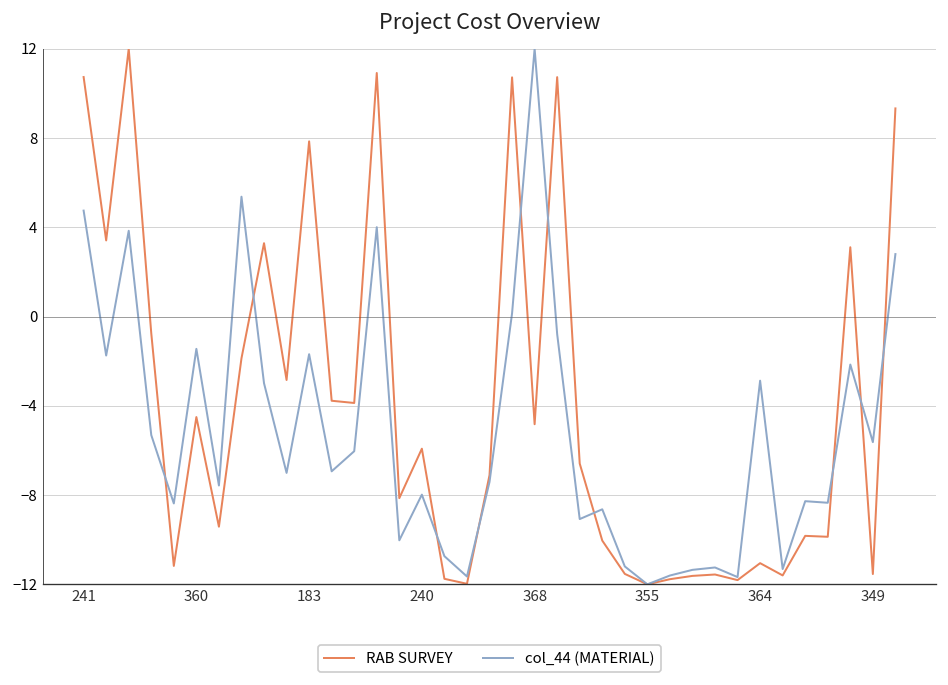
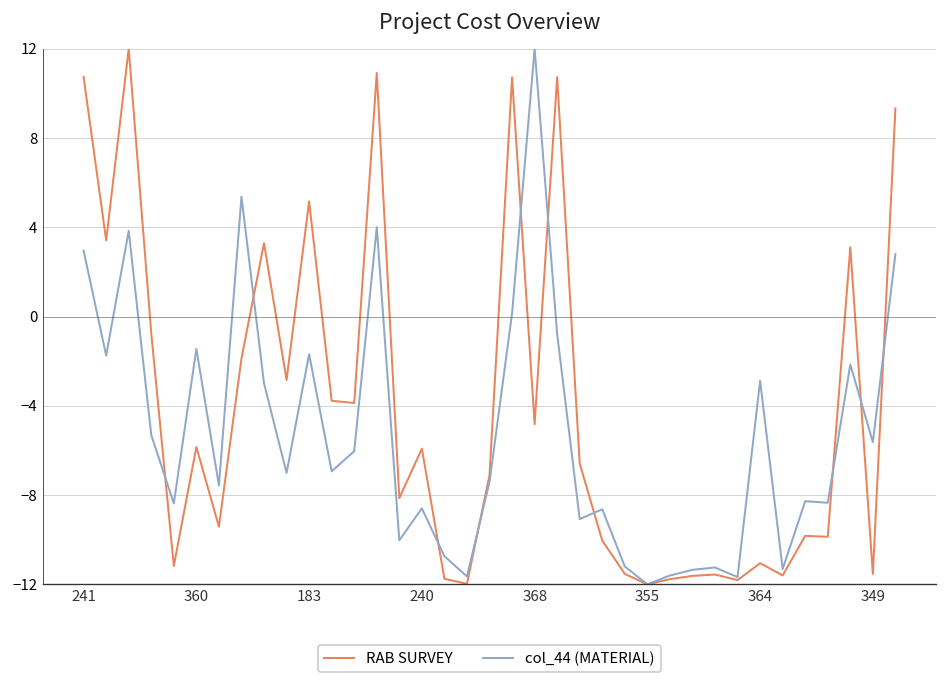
col_44 (MATERIAL), 241: 4.7 -> 2.9
RAB SURVEY, 360: -4.5 -> -5.8
RAB SURVEY, 183: 7.8 -> 5.2
col_44 (MATERIAL), 240: -8.0 -> -8.6
